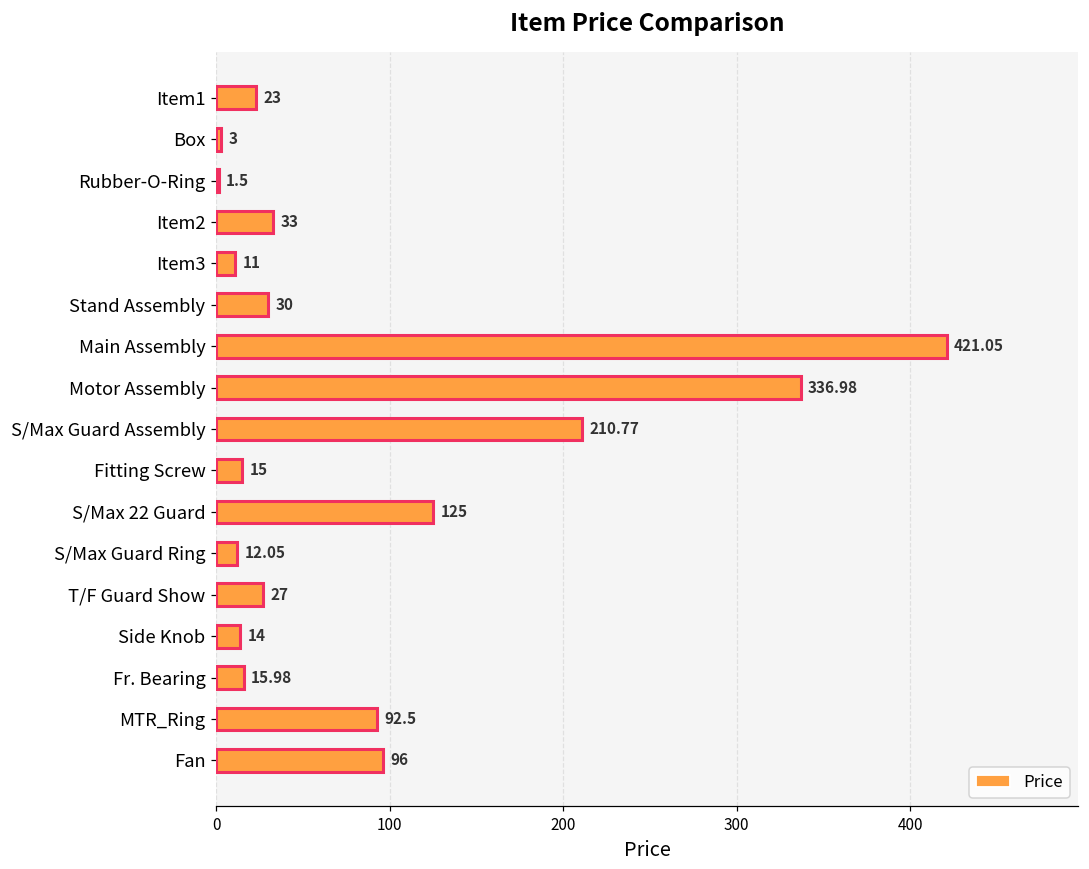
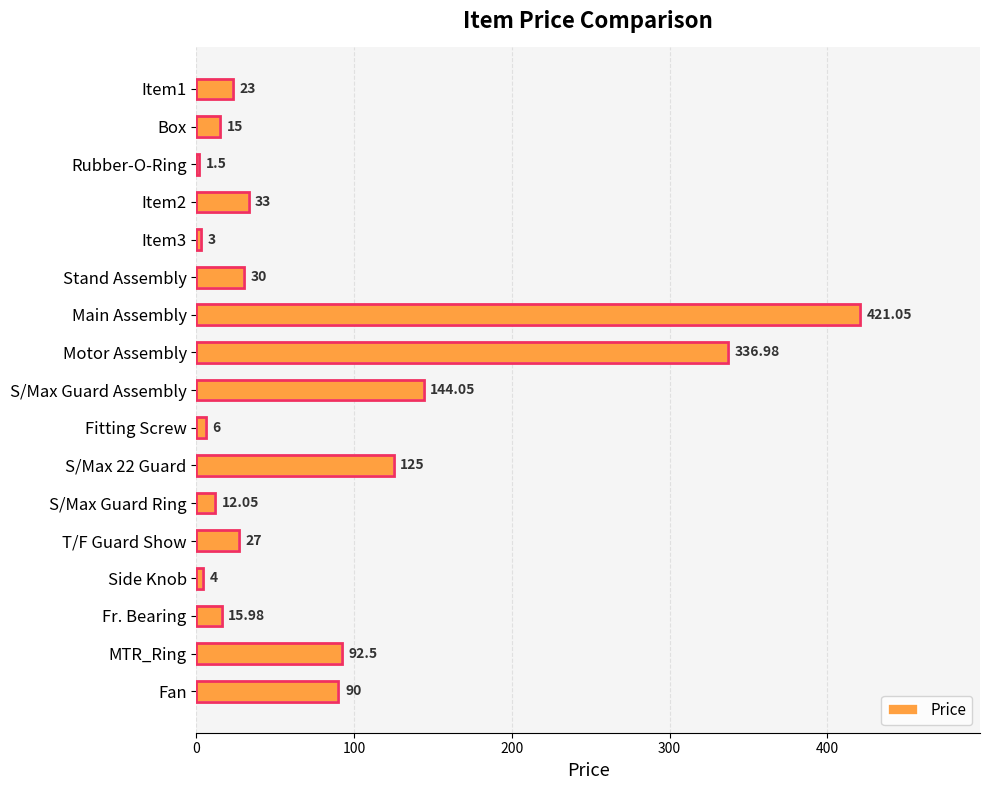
Box: 3 -> 15
Item3: 11 -> 3
S/Max Guard Assembly: 210.77 -> 144.05
Fitting Screw: 15 -> 6
Side Knob: 14 -> 4
Fan: 96 -> 90
